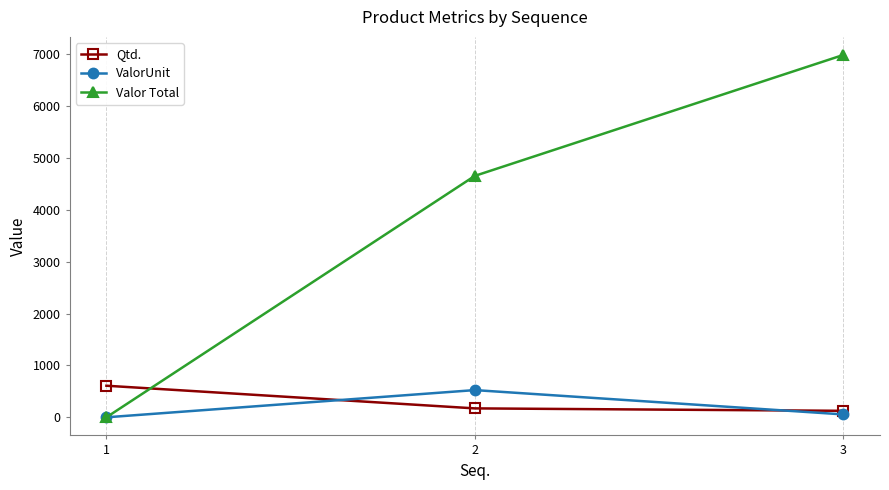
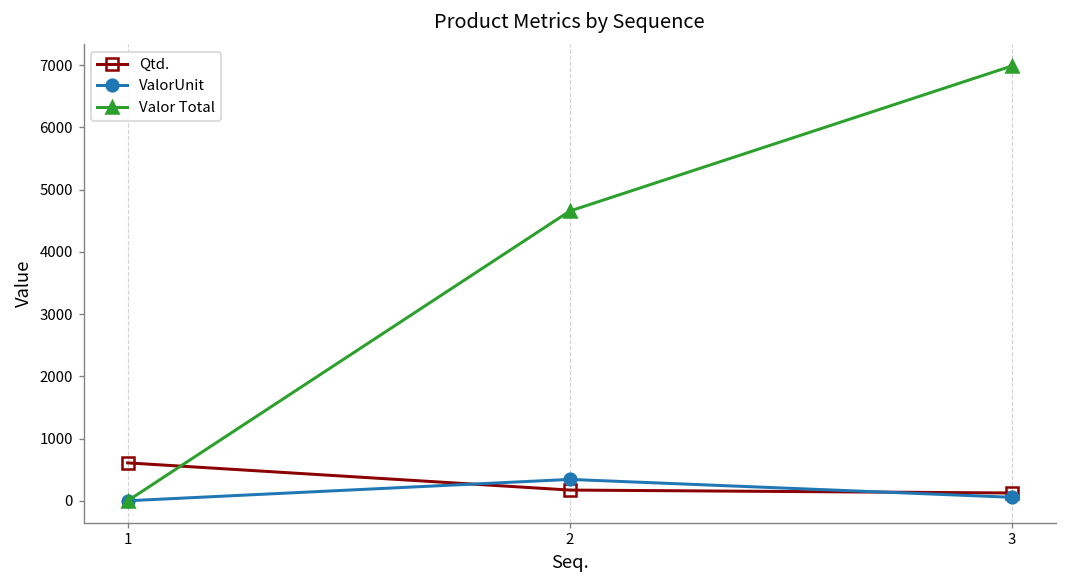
ValorUnit, 2: 500 -> 300
